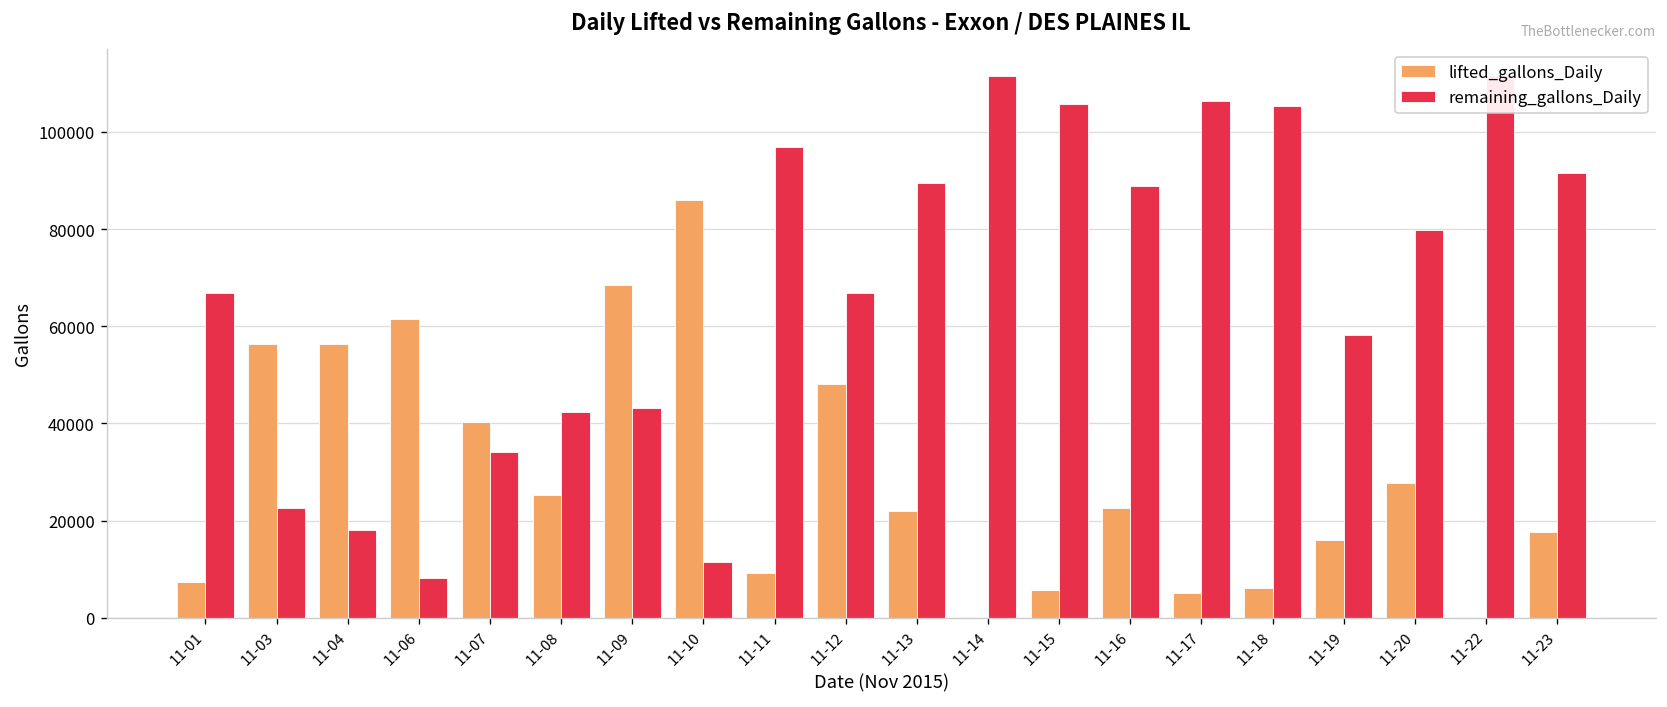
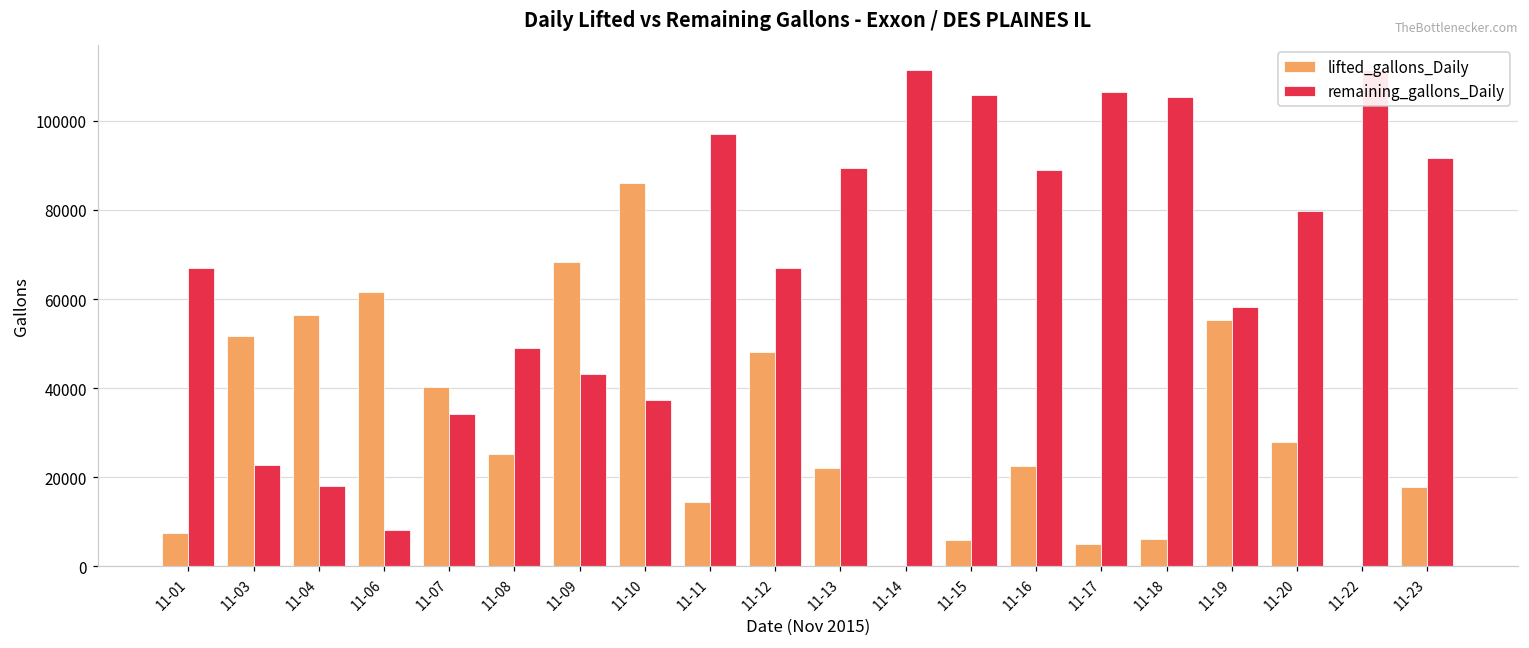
lifted_gallons_Daily, 11-03: 56000 -> 52000
remaining_gallons_Daily, 11-08: 42000 -> 49000
remaining_gallons_Daily, 11-10: 11000 -> 37000
lifted_gallons_Daily, 11-11: 9000 -> 15000
lifted_gallons_Daily, 11-19: 16000 -> 55000
